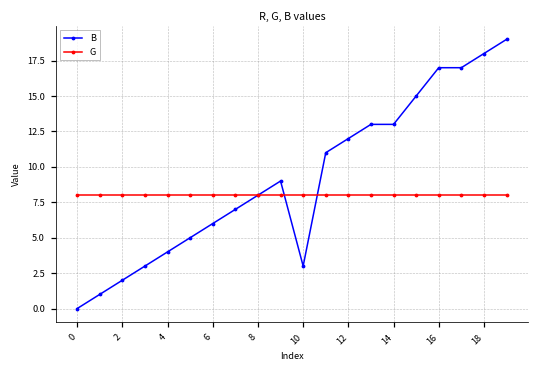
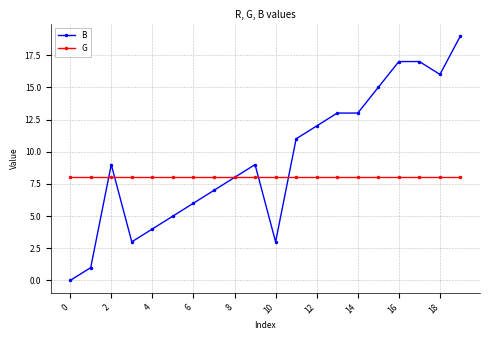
B, 2: 2 -> 9
B, 18: 18 -> 16
